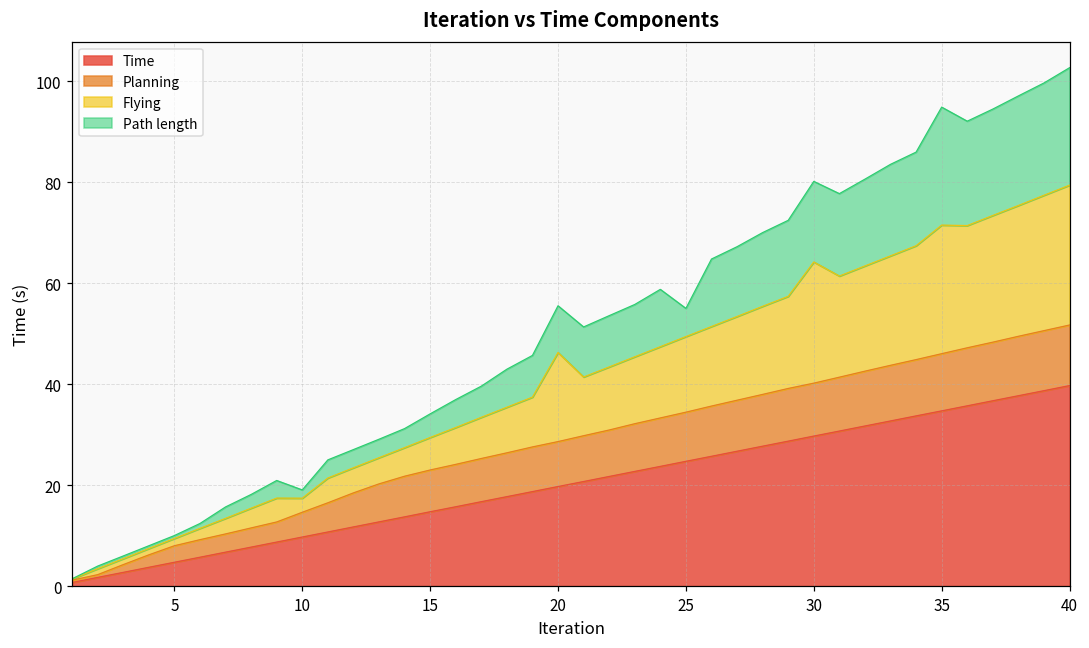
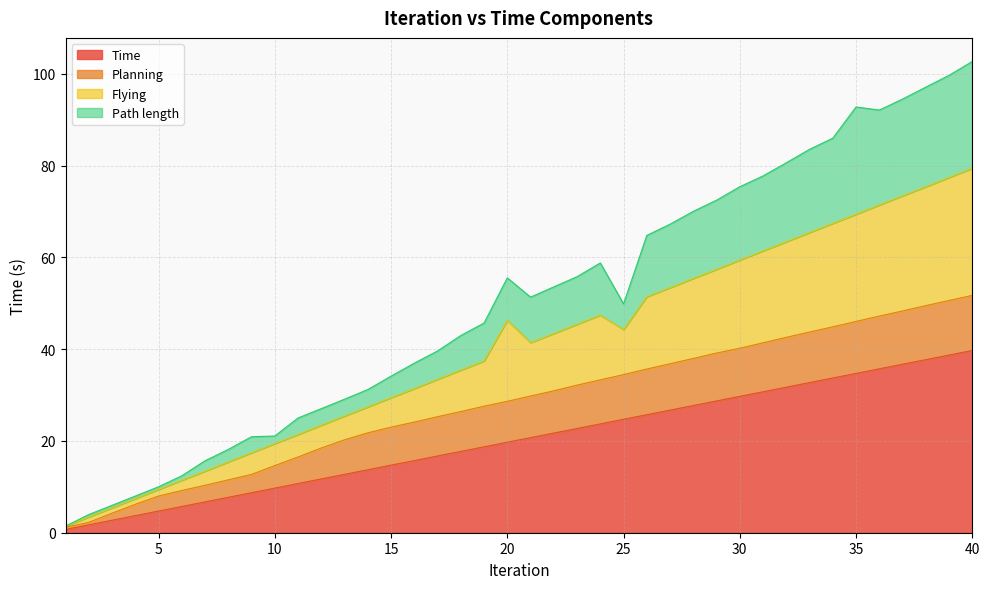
Flying, 10: 3 -> 5
Flying, 25: 15 -> 10
Flying, 30: 24 -> 19
Flying, 35: 25 -> 23
